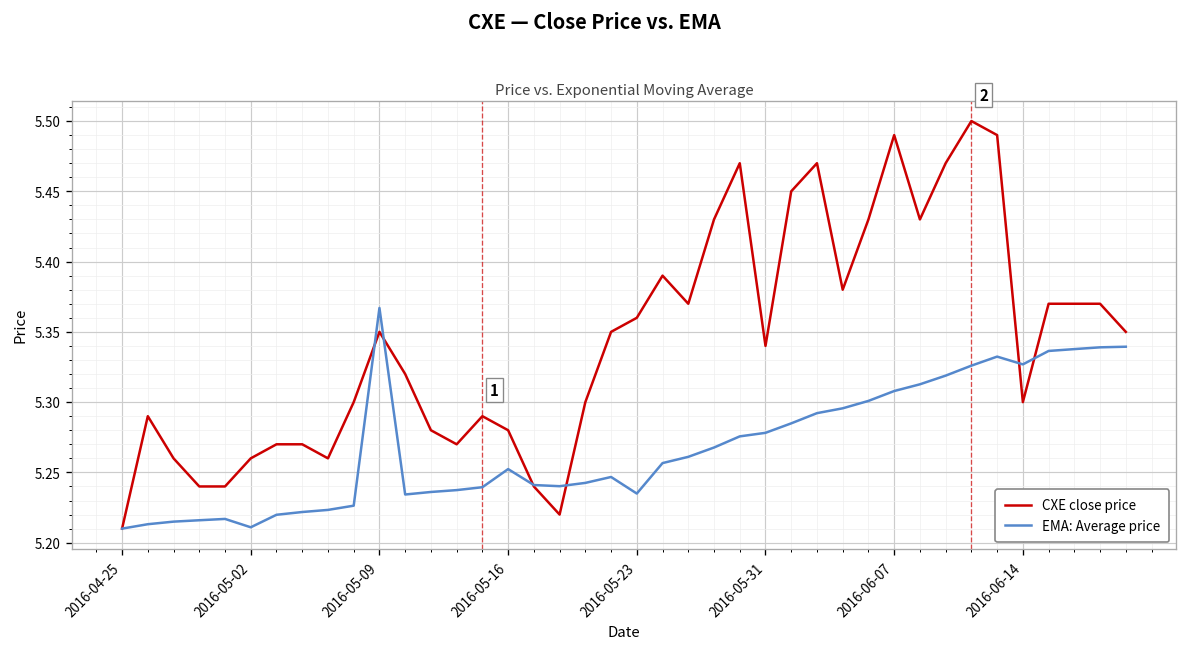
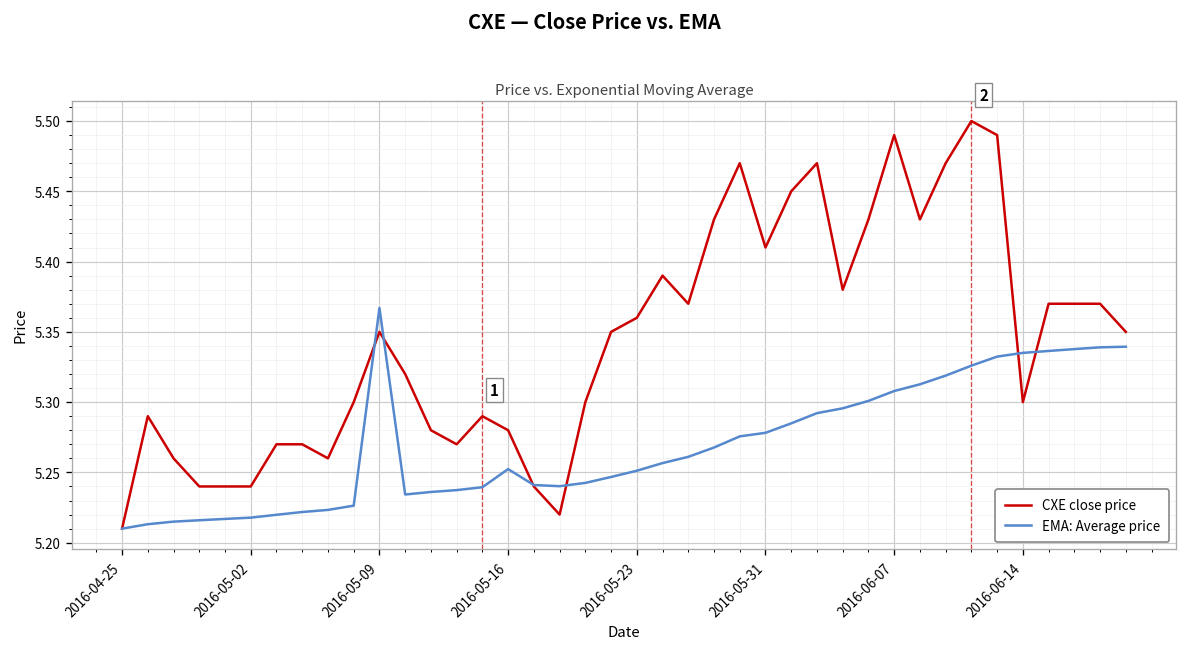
CXE close price, 2016-05-02: 5.26 -> 5.24
EMA: Average price, 2016-05-02: 5.211 -> 5.218
EMA: Average price, 2016-05-23: 5.235 -> 5.251
CXE close price, 2016-05-31: 5.34 -> 5.41
EMA: Average price, 2016-06-14: 5.327 -> 5.335
